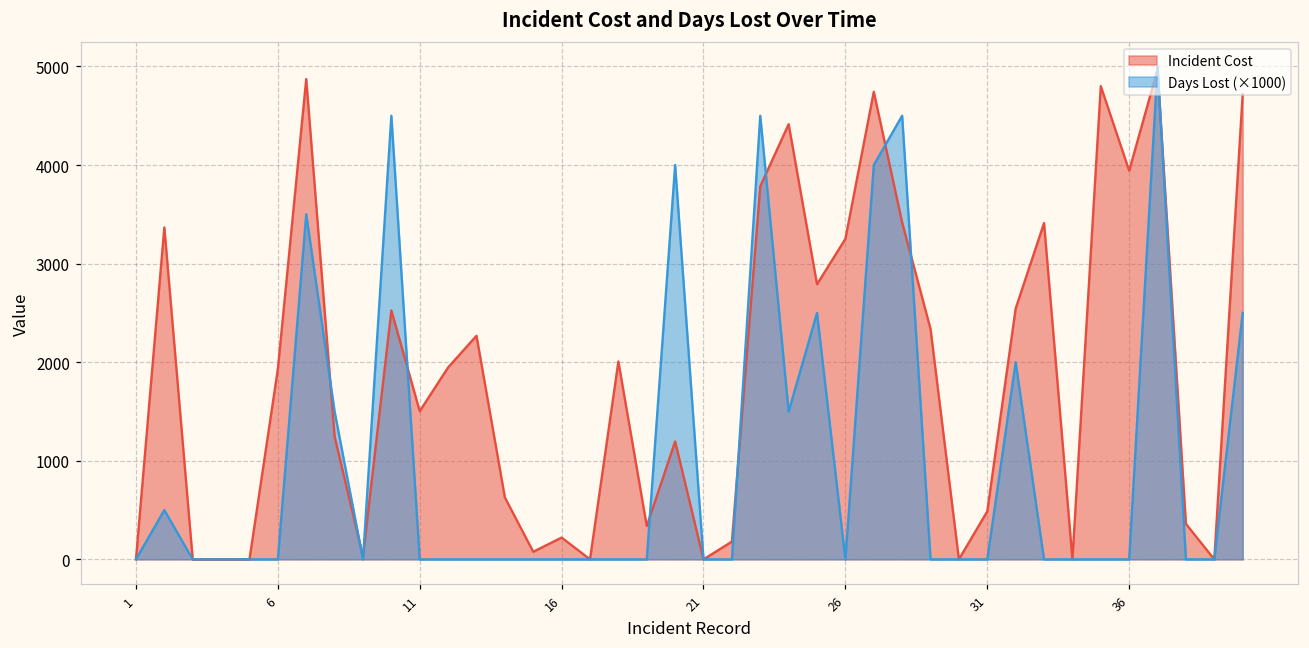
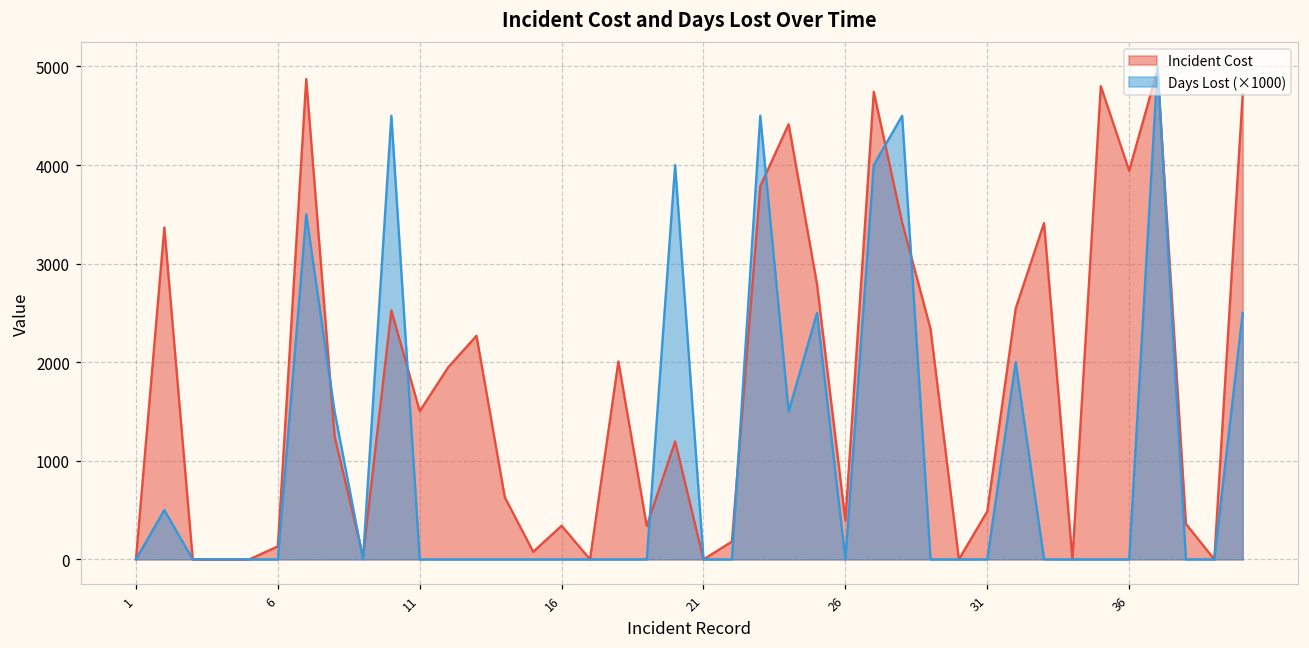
Incident Cost, 6: 1900 -> 100
Incident Cost, 16: 200 -> 300
Incident Cost, 26: 3300 -> 400
